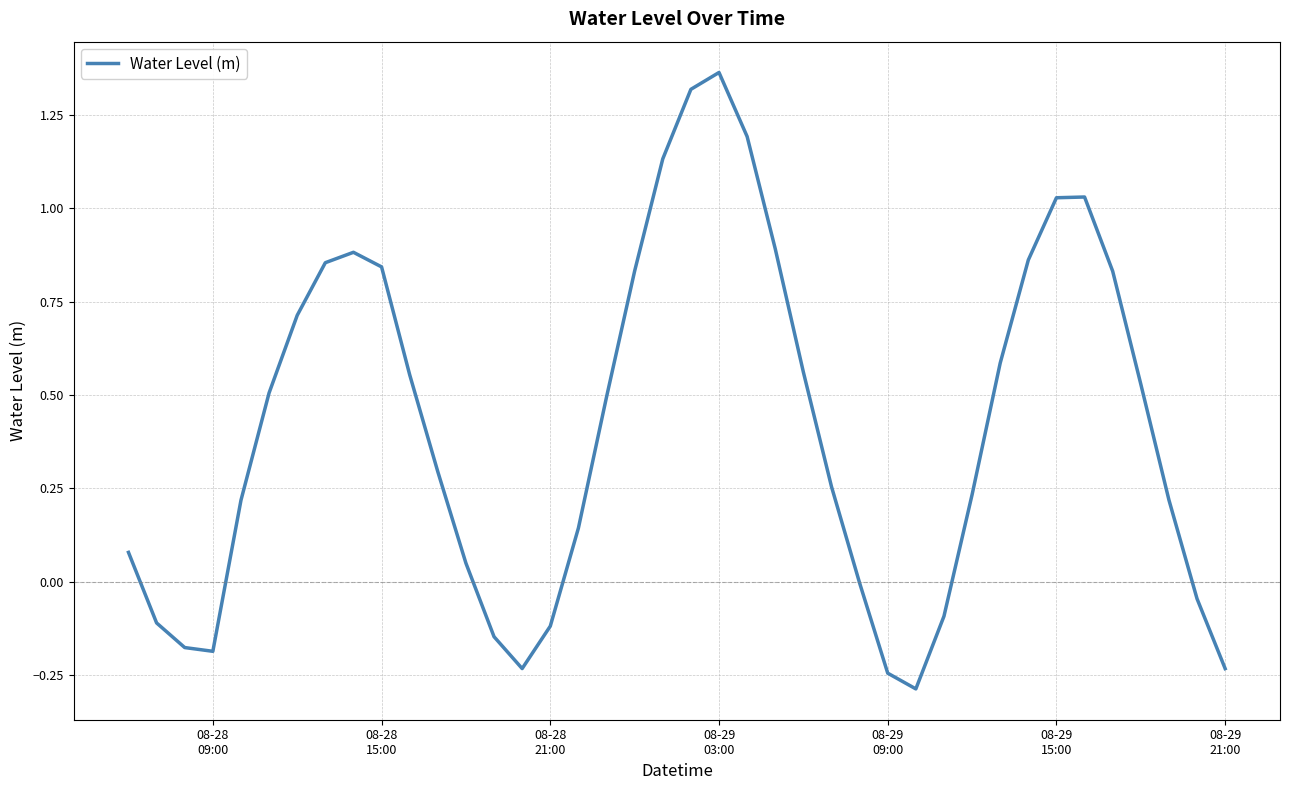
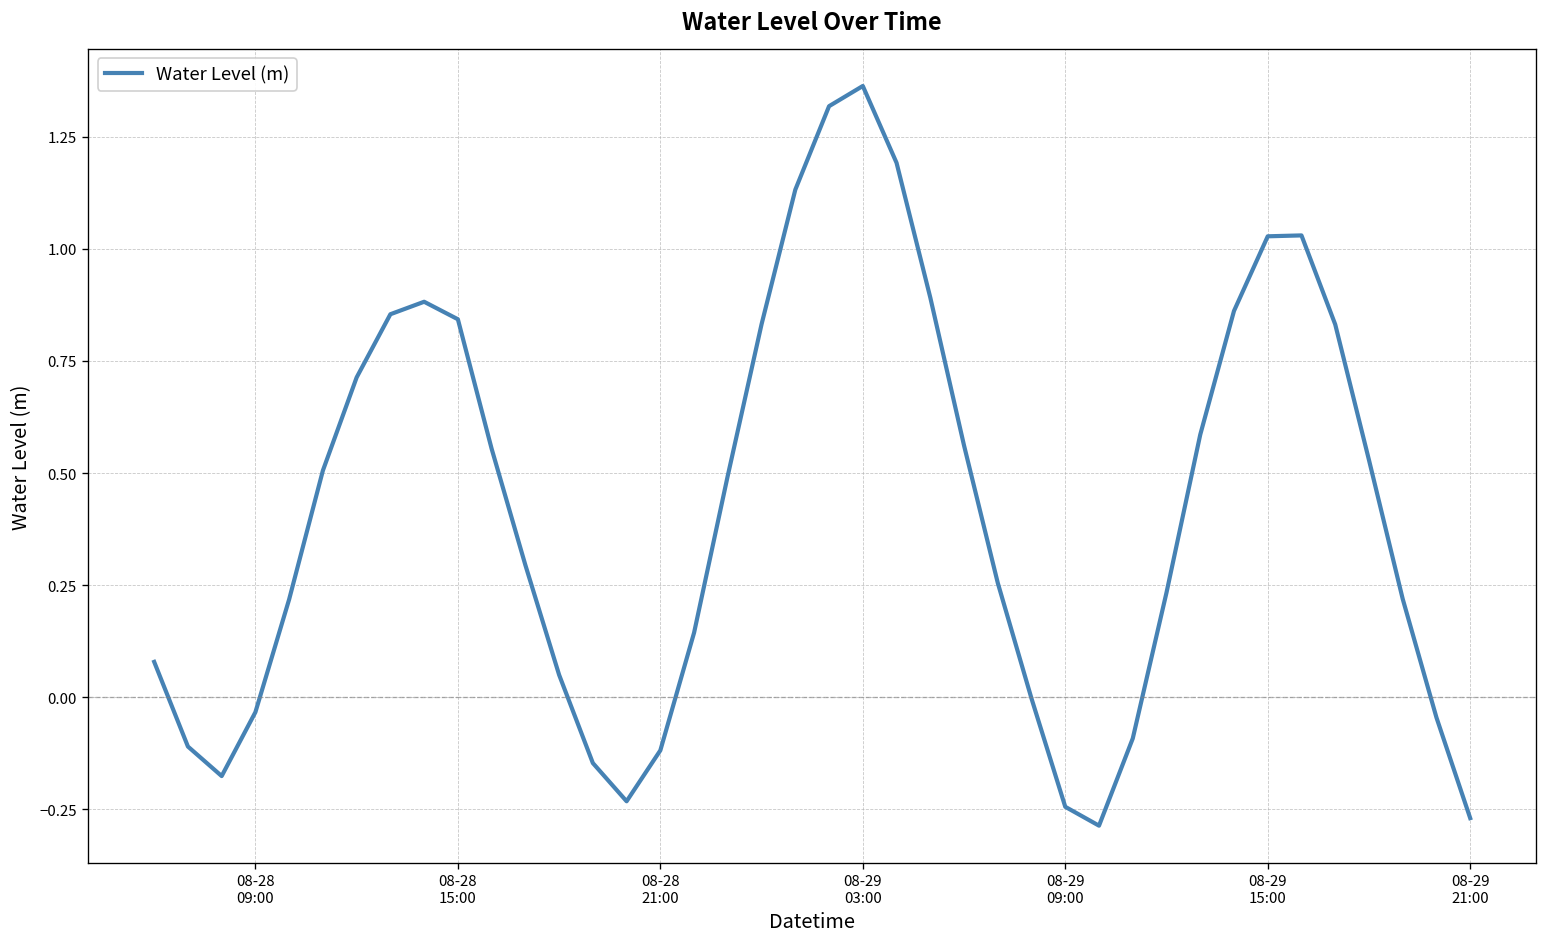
08-28 09:00: -0.19 -> -0.03
08-29 21:00: -0.23 -> -0.27
